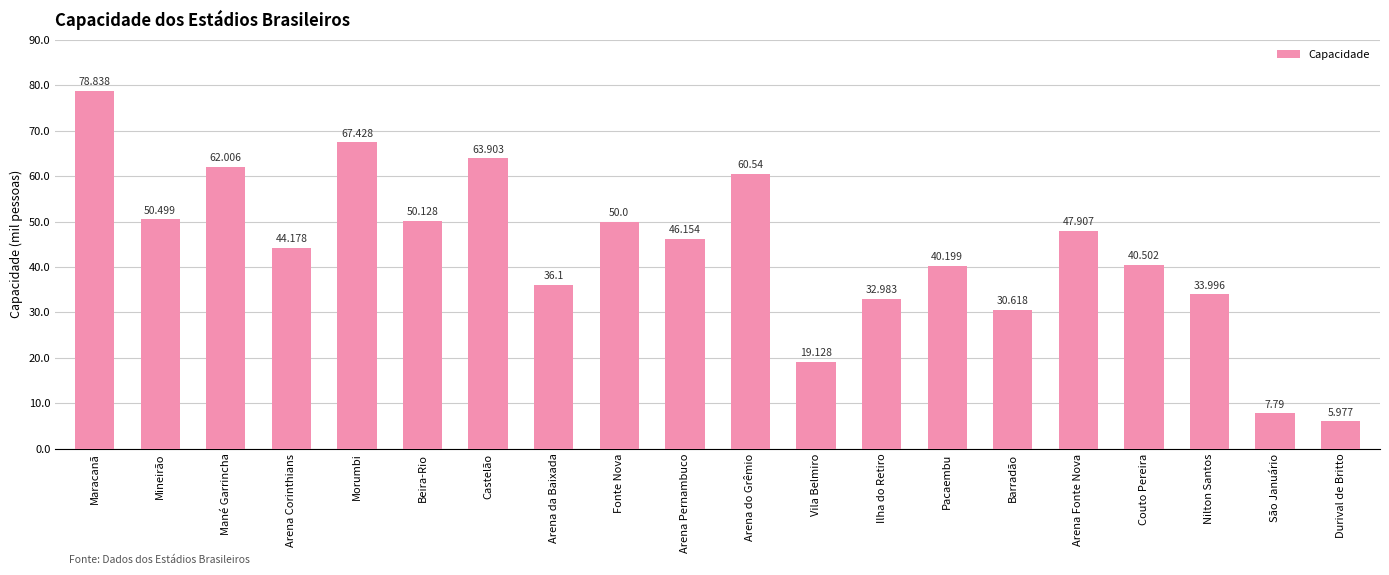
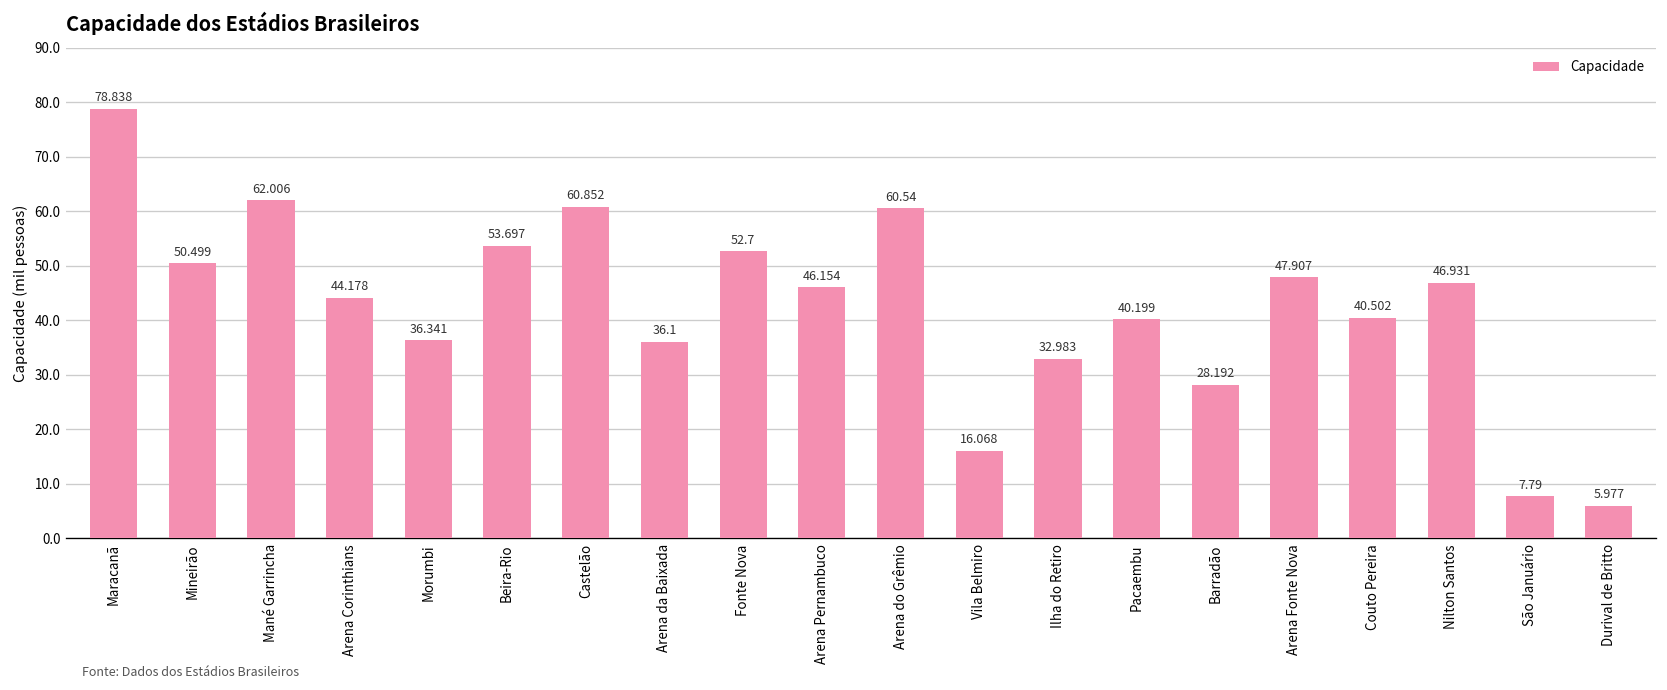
Morumbi: 67.428 -> 36.341
Beira-Rio: 50.128 -> 53.697
Castelão: 63.903 -> 60.852
Fonte Nova: 50.0 -> 52.7
Vila Belmiro: 19.128 -> 16.068
Barradão: 30.618 -> 28.192
Nilton Santos: 33.996 -> 46.931
